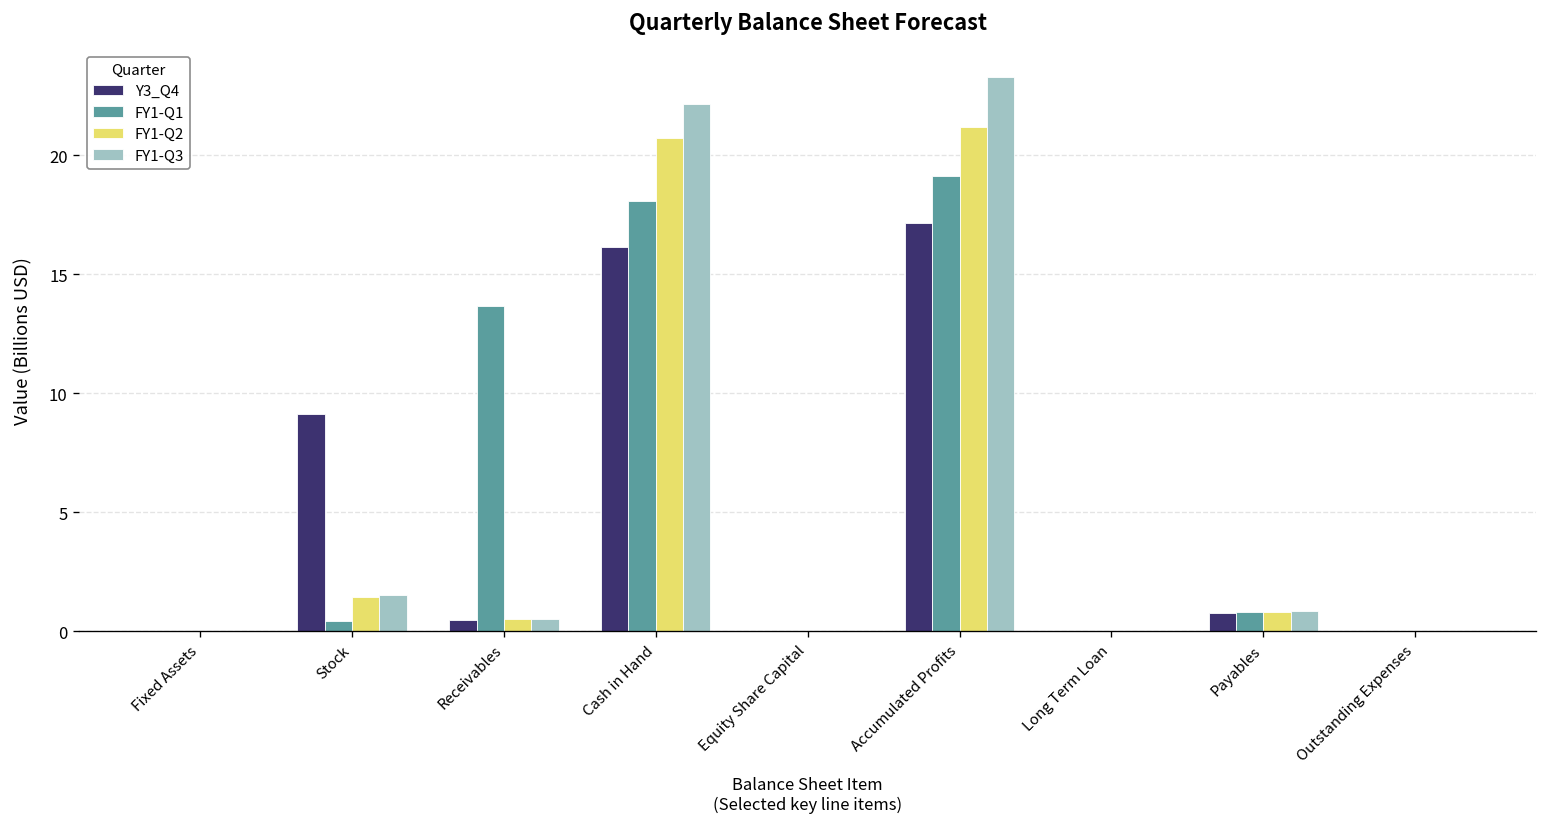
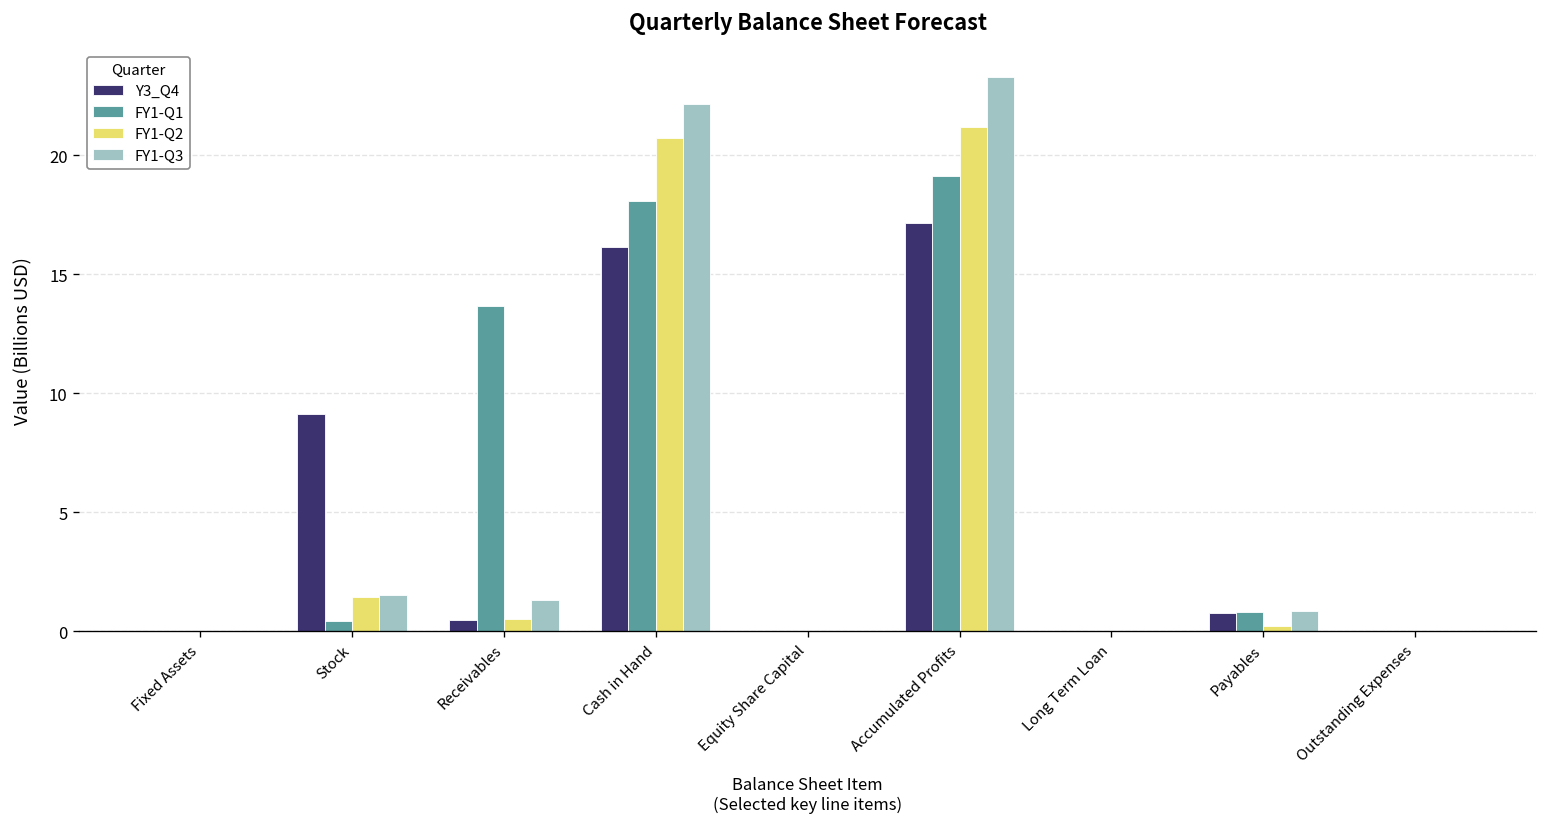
FY1-Q3, Receivables: 0.5 -> 1.3
FY1-Q2, Payables: 0.8 -> 0.2
